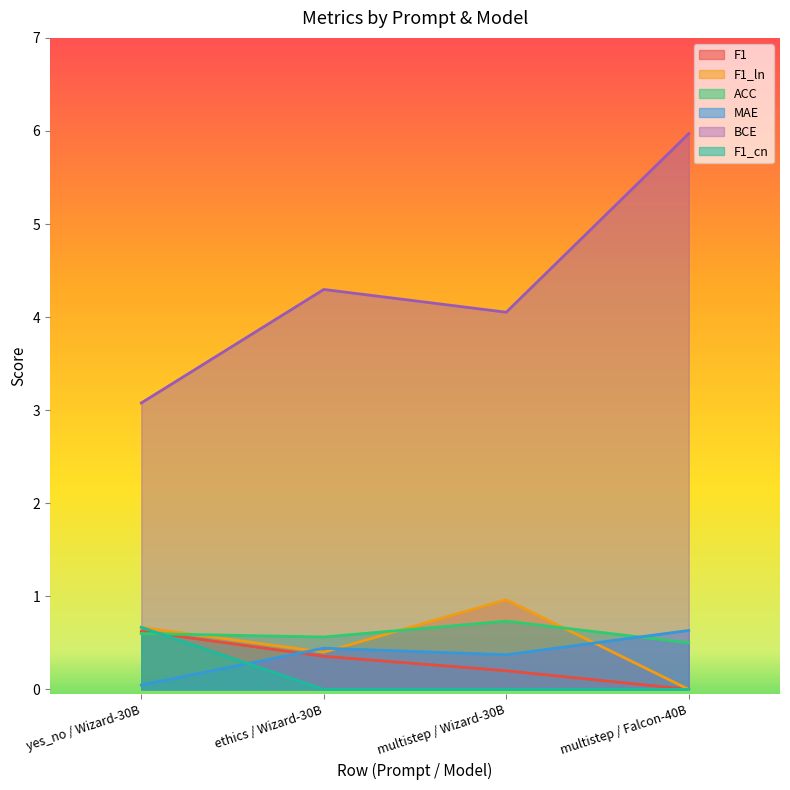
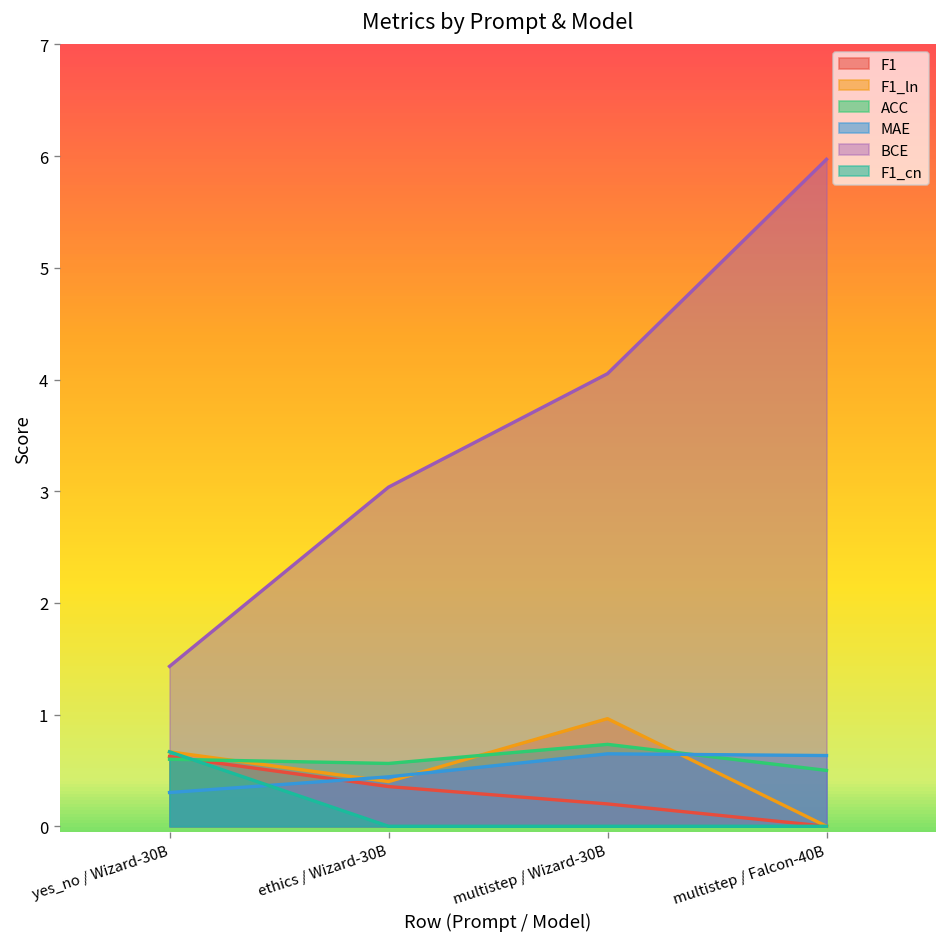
MAE, yes_no / Wizard-30B: 0.0 -> 0.3
BCE, yes_no / Wizard-30B: 3.1 -> 1.4
BCE, ethics / Wizard-30B: 4.3 -> 3.0
MAE, multistep / Wizard-30B: 0.4 -> 0.6
